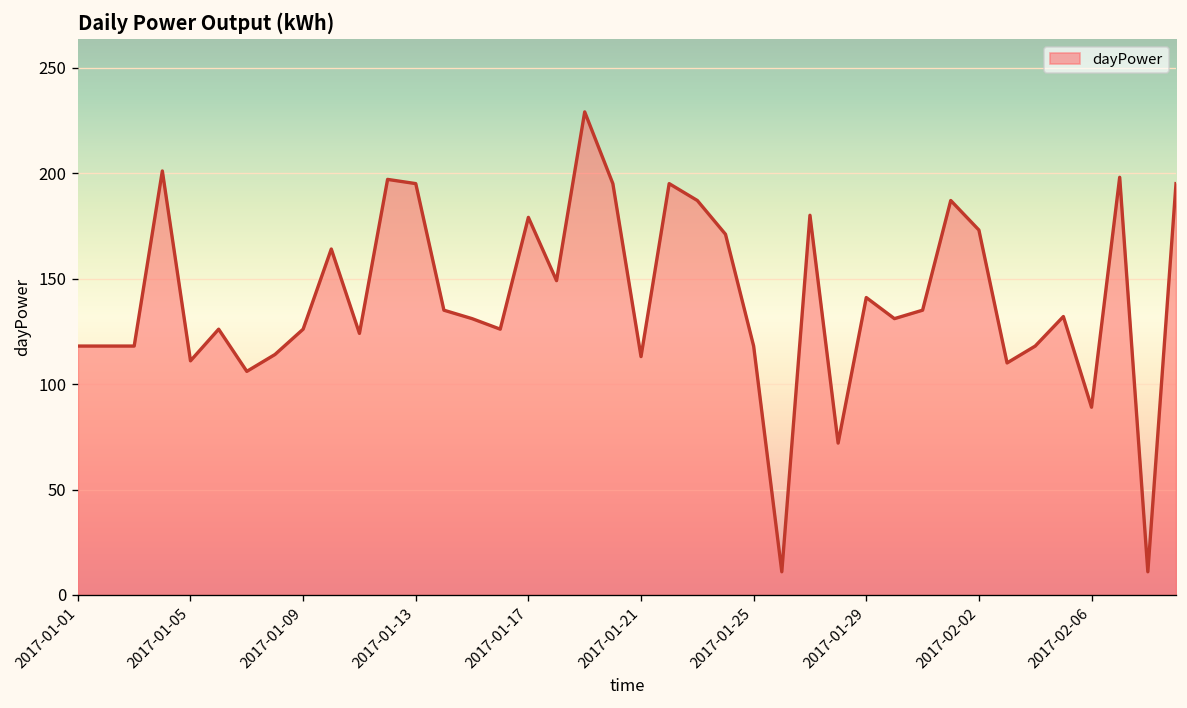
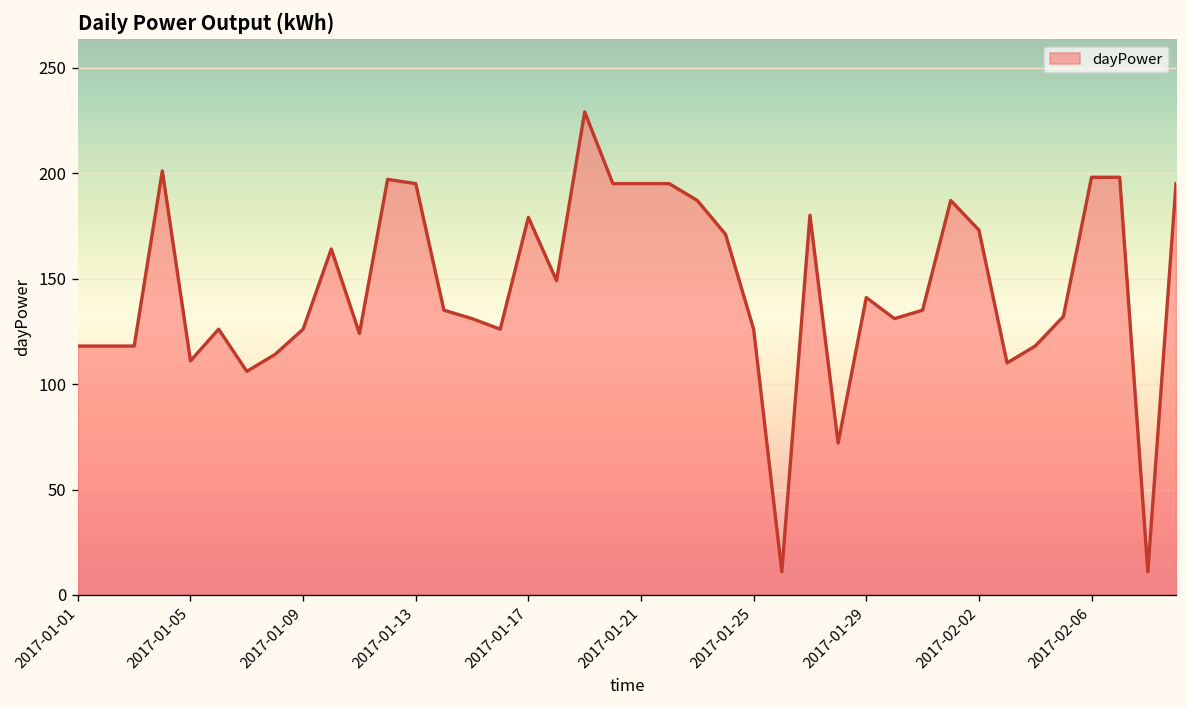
2017-01-21: 113 -> 195
2017-01-25: 118 -> 126
2017-02-06: 89 -> 198
